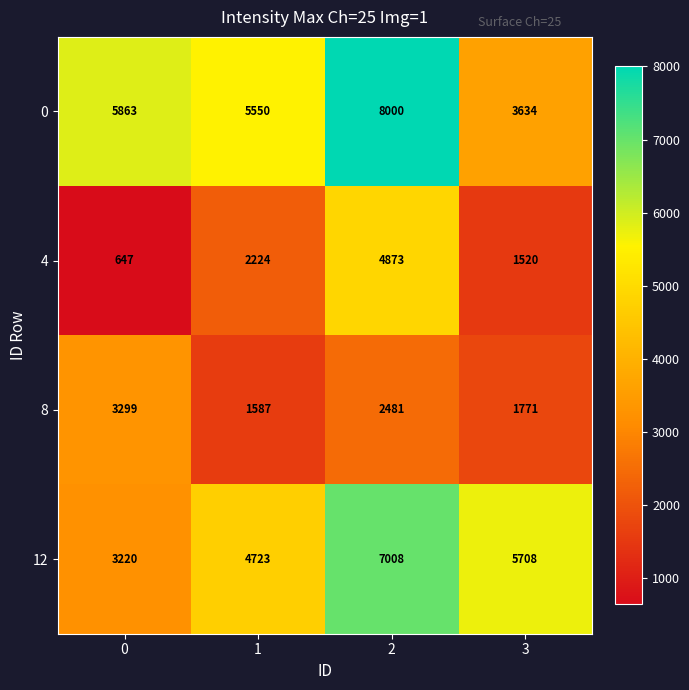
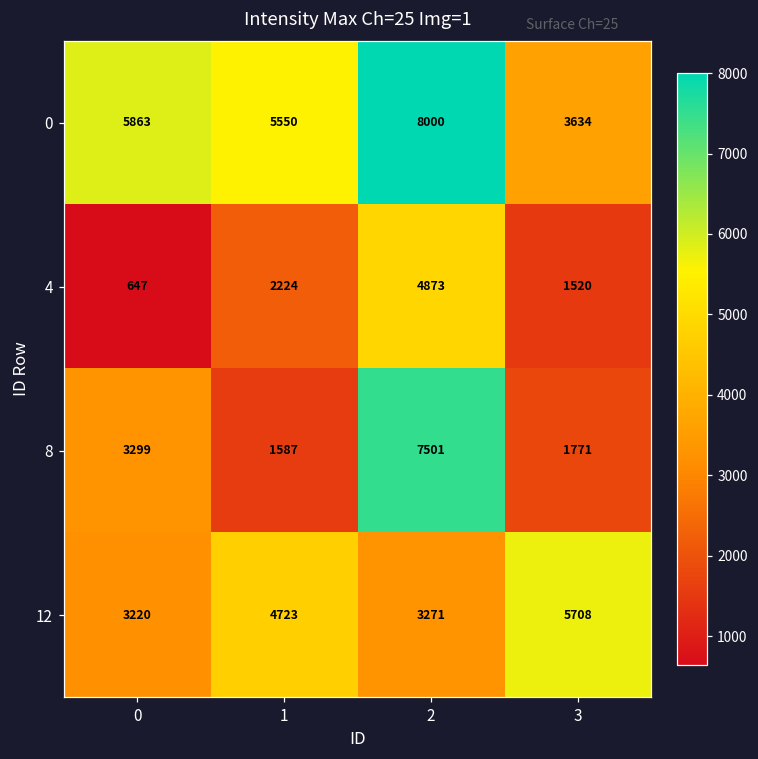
8, 2: 2481 -> 7501
12, 2: 7008 -> 3271
